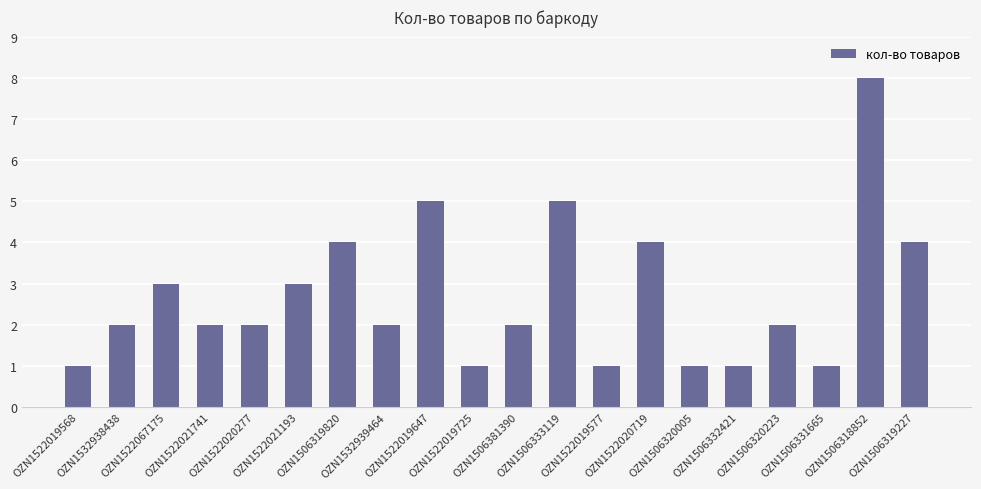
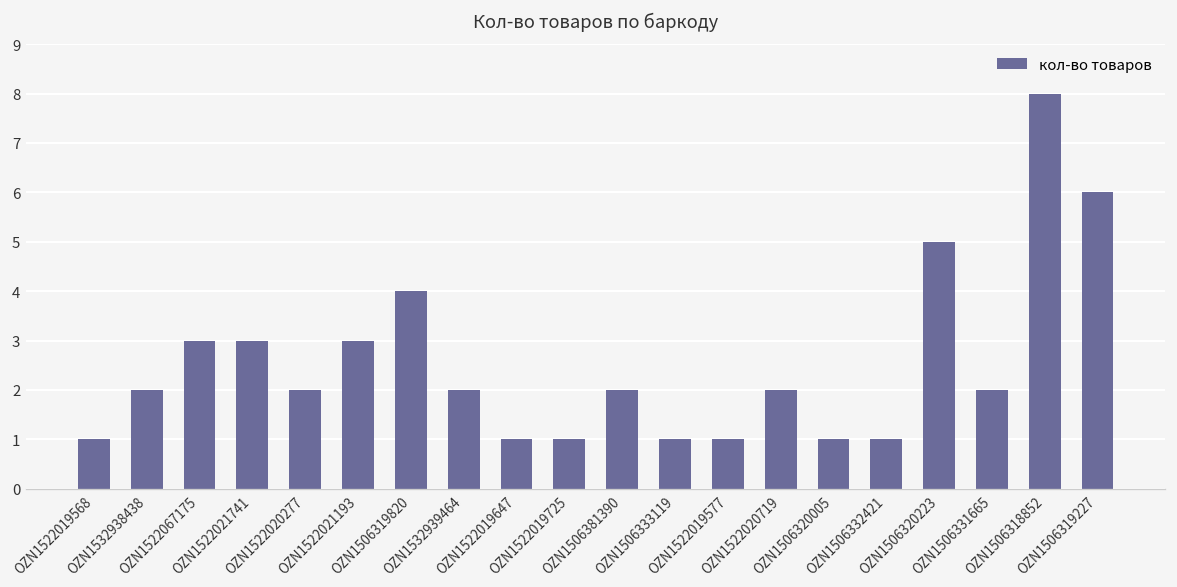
OZN1522021741: 2 -> 3
OZN1522019647: 5 -> 1
OZN1506333119: 5 -> 1
OZN1522020719: 4 -> 2
OZN1506320223: 2 -> 5
OZN1506331665: 1 -> 2
OZN1506319227: 4 -> 6
